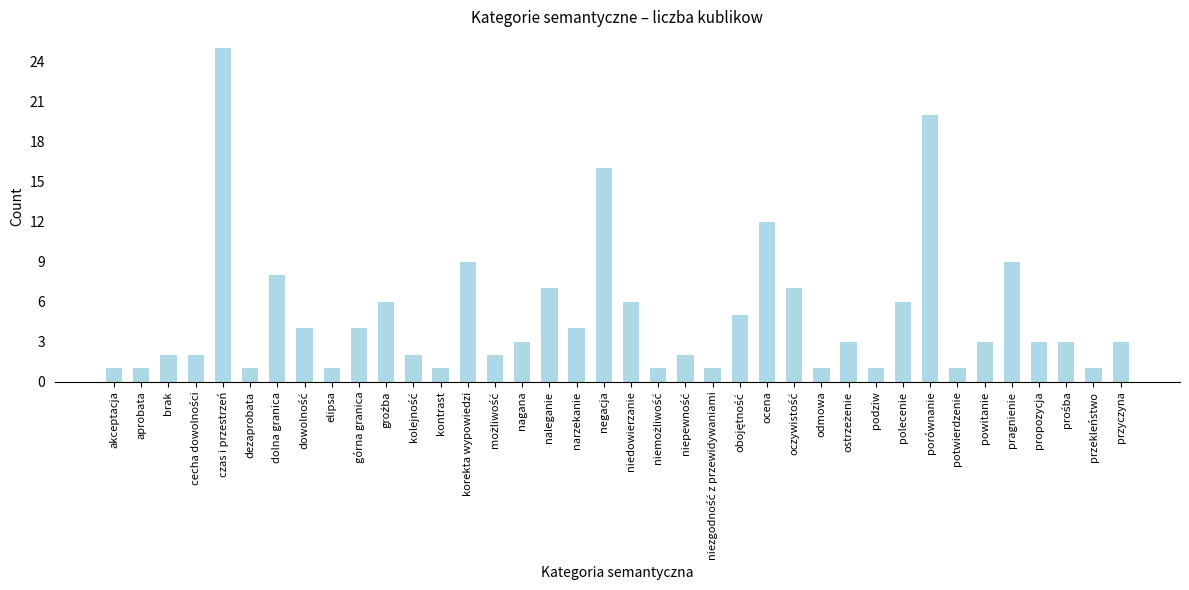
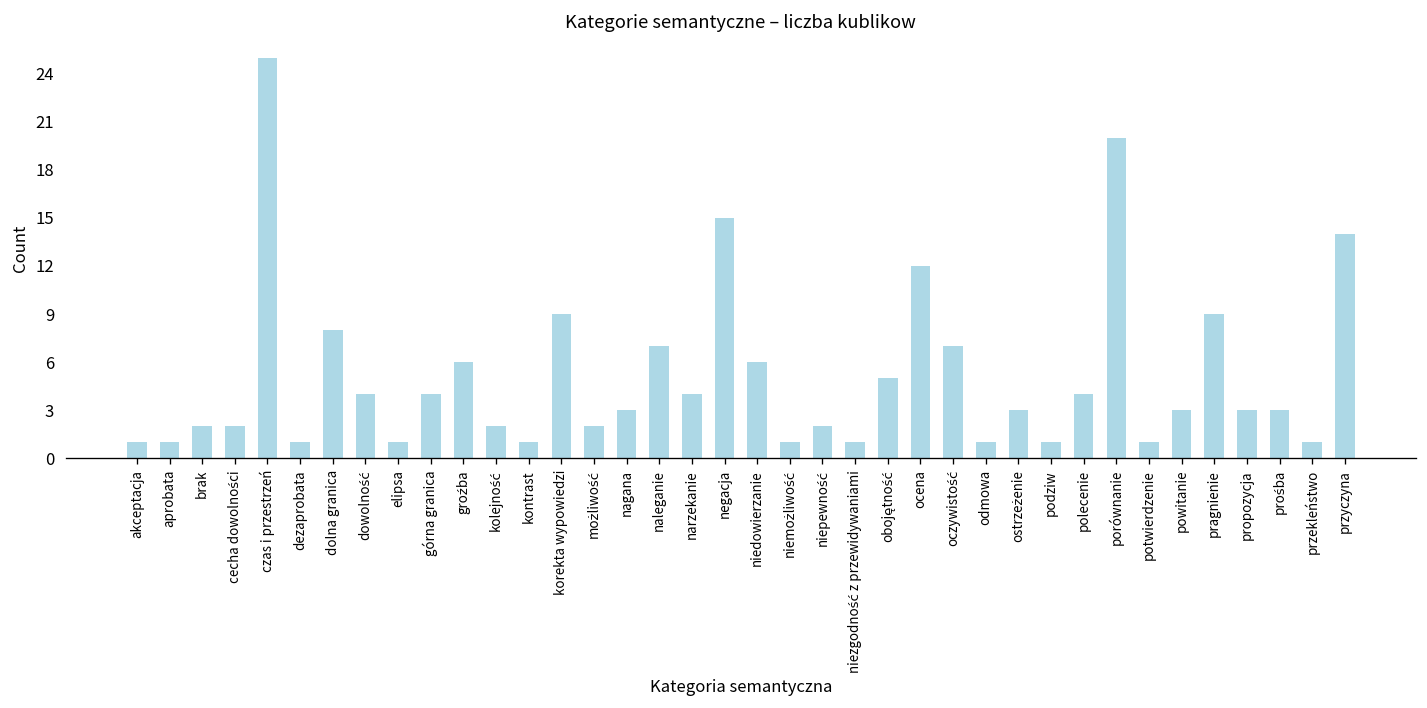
negacja: 16 -> 15
polecenie: 6 -> 4
przyczyna: 3 -> 14
